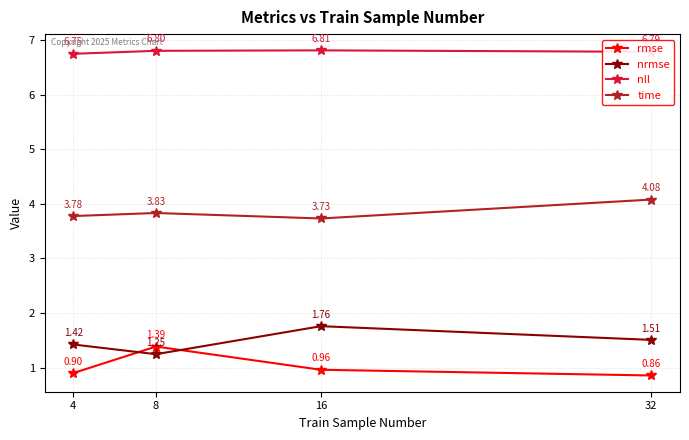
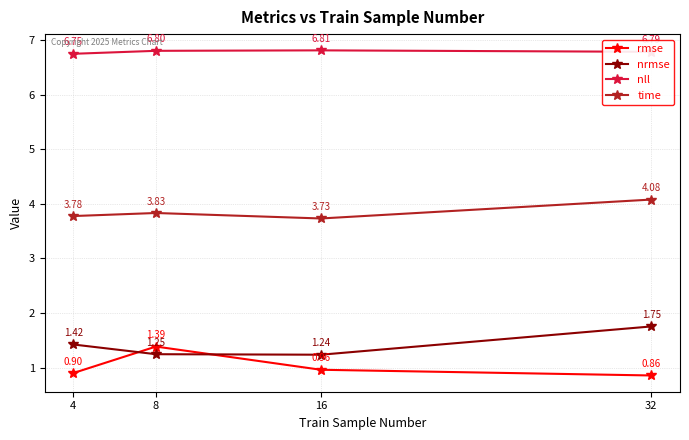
nrmse, 16: 1.76 -> 1.24
nrmse, 32: 1.51 -> 1.75
